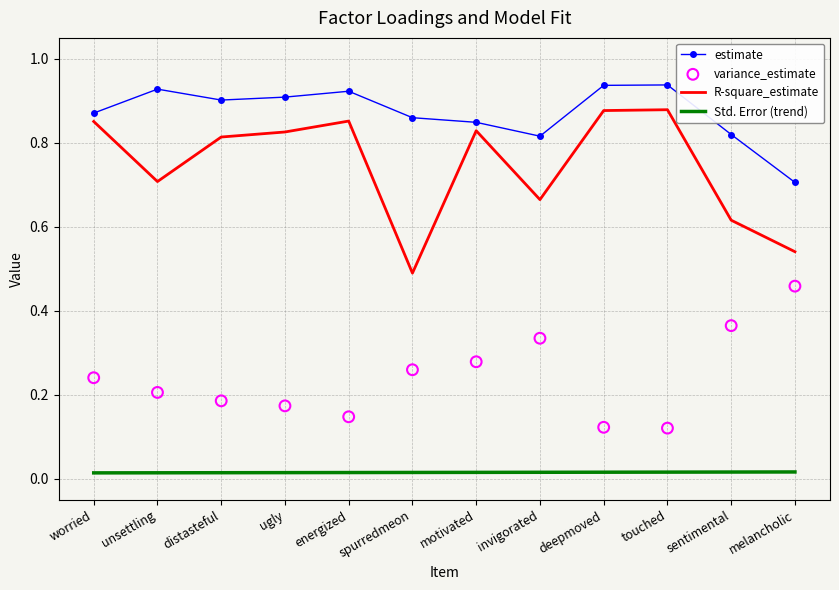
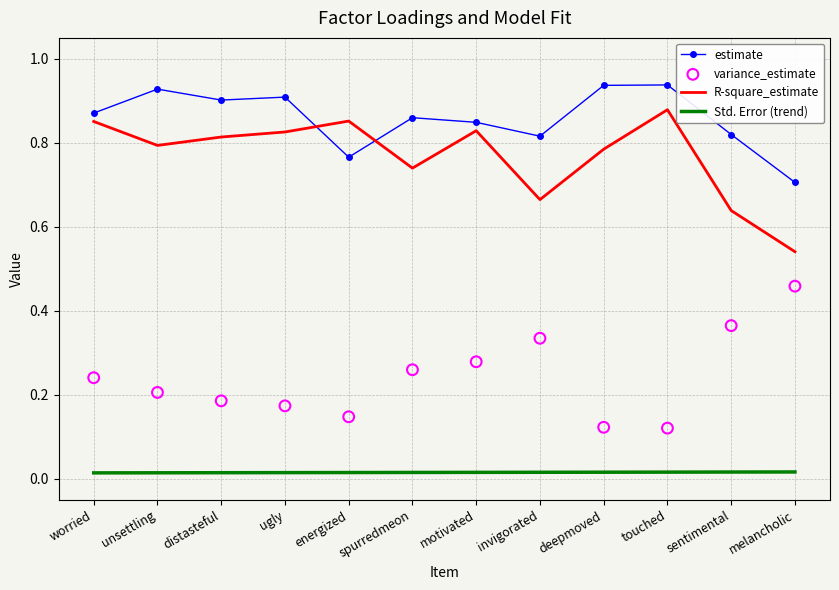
R-square_estimate, unsettling: 0.71 -> 0.79
estimate, energized: 0.92 -> 0.77
R-square_estimate, spurredmeon: 0.49 -> 0.74
R-square_estimate, deepmoved: 0.88 -> 0.79
R-square_estimate, sentimental: 0.62 -> 0.64
